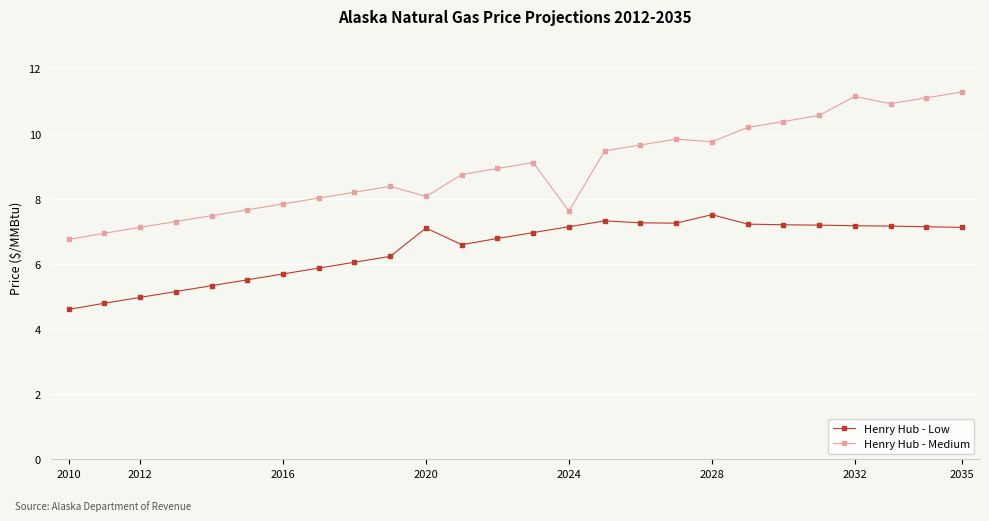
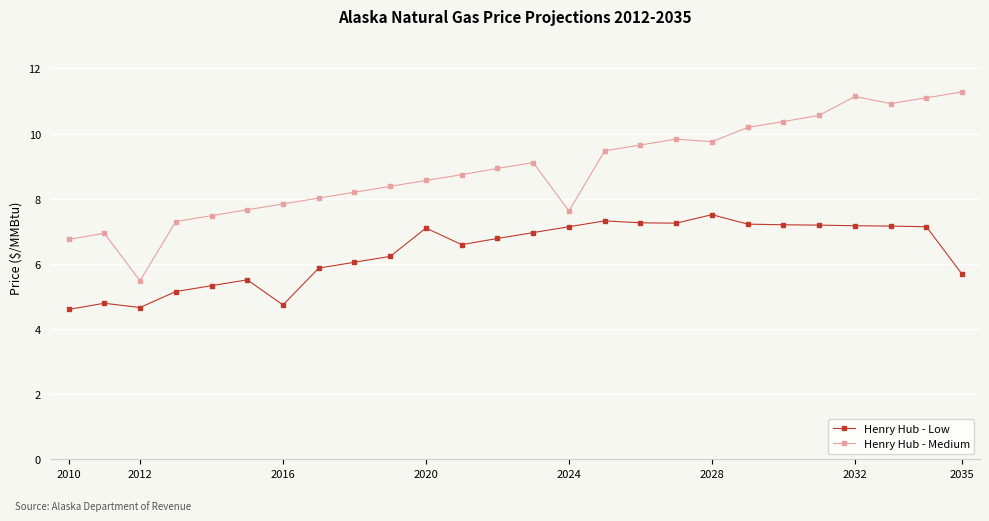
Henry Hub - Low, 2012: 5.0 -> 4.7
Henry Hub - Medium, 2012: 7.1 -> 5.5
Henry Hub - Low, 2016: 5.7 -> 4.7
Henry Hub - Medium, 2020: 8.1 -> 8.6
Henry Hub - Low, 2035: 7.1 -> 5.7
